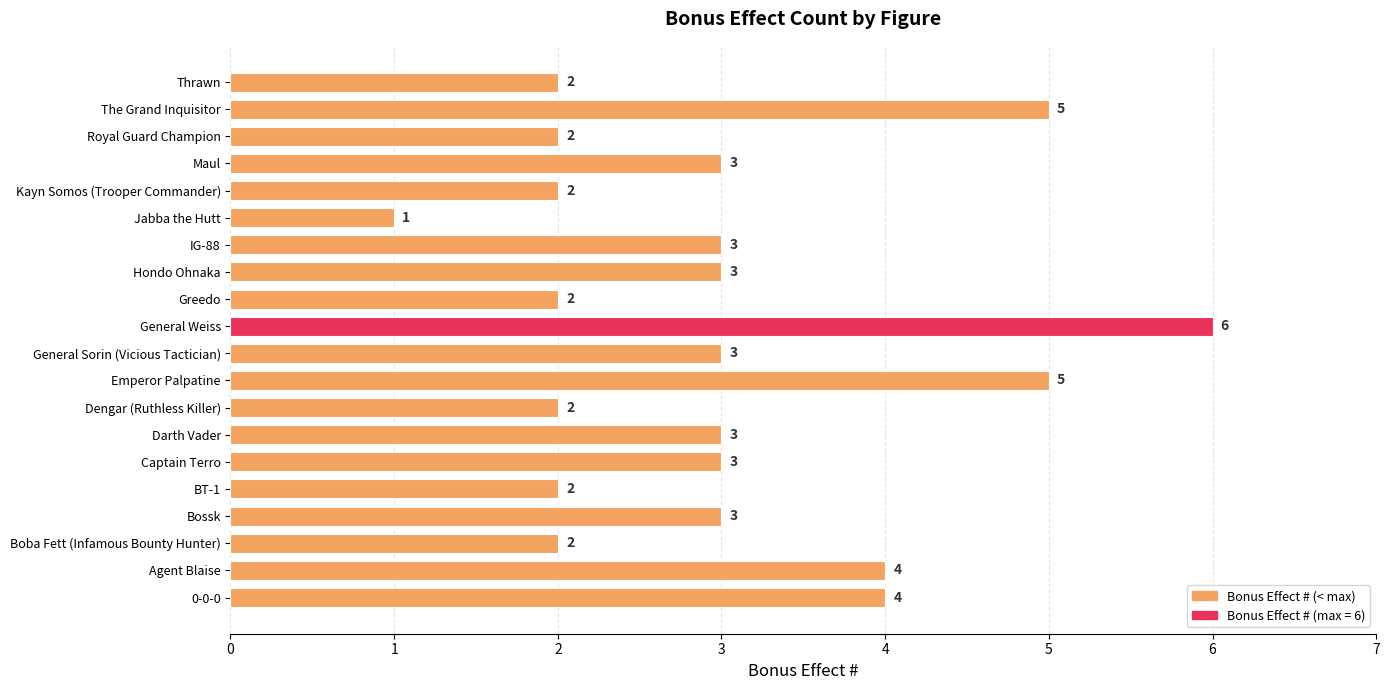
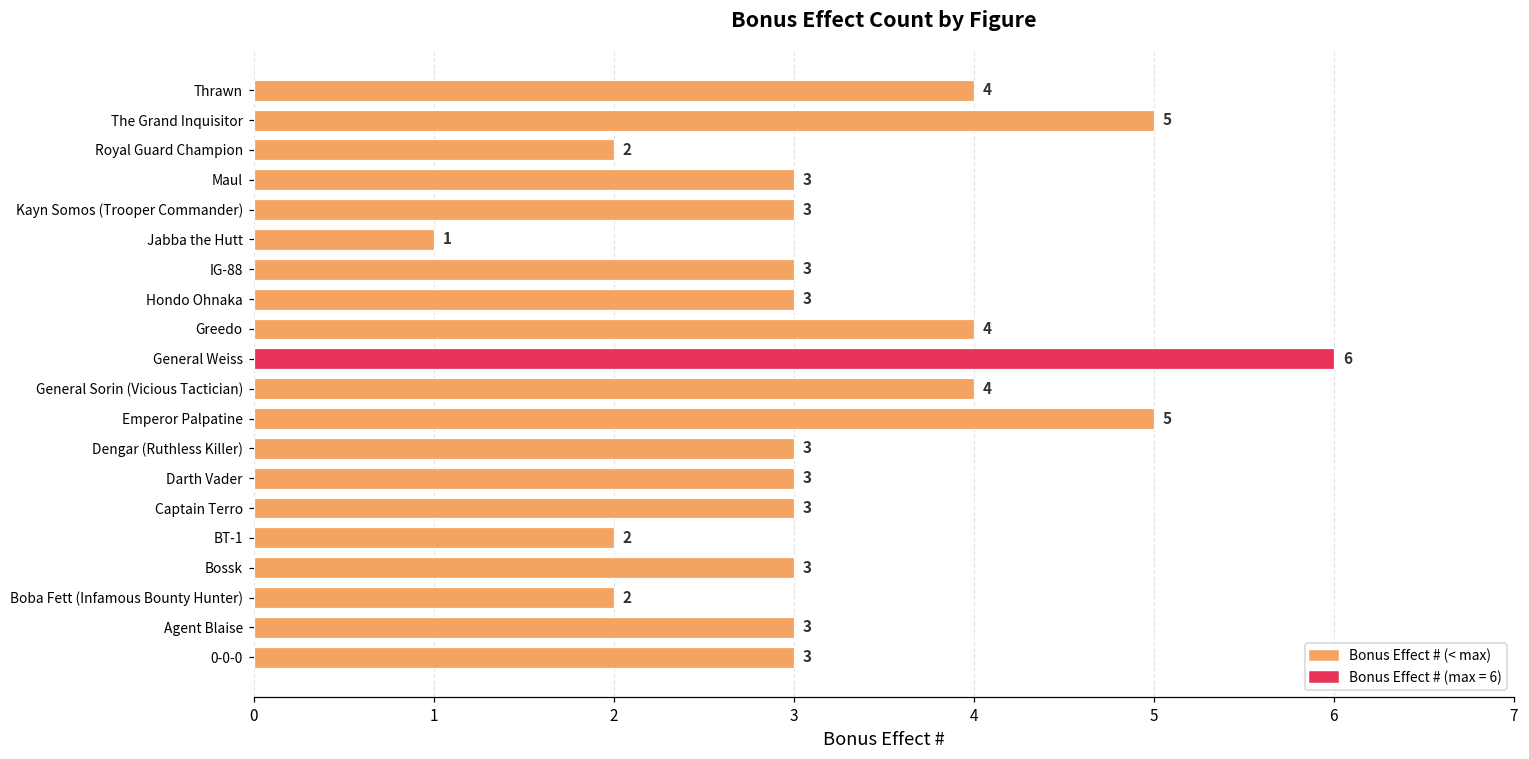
Thrawn: 2 -> 4
Kayn Somos (Trooper Commander): 2 -> 3
Greedo: 2 -> 4
General Sorin (Vicious Tactician): 3 -> 4
Dengar (Ruthless Killer): 2 -> 3
Agent Blaise: 4 -> 3
0-0-0: 4 -> 3
